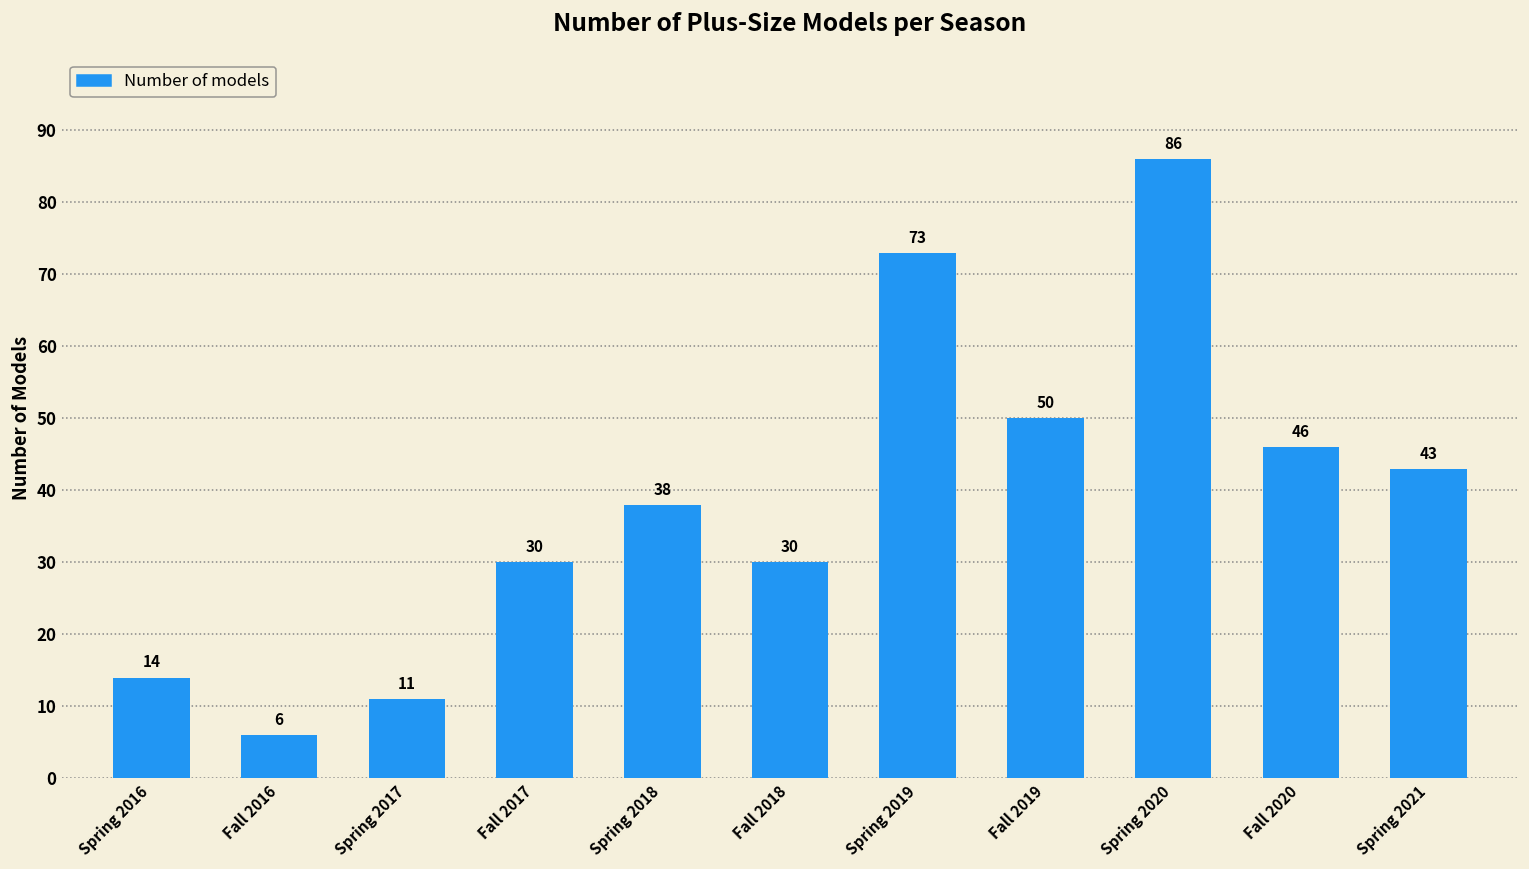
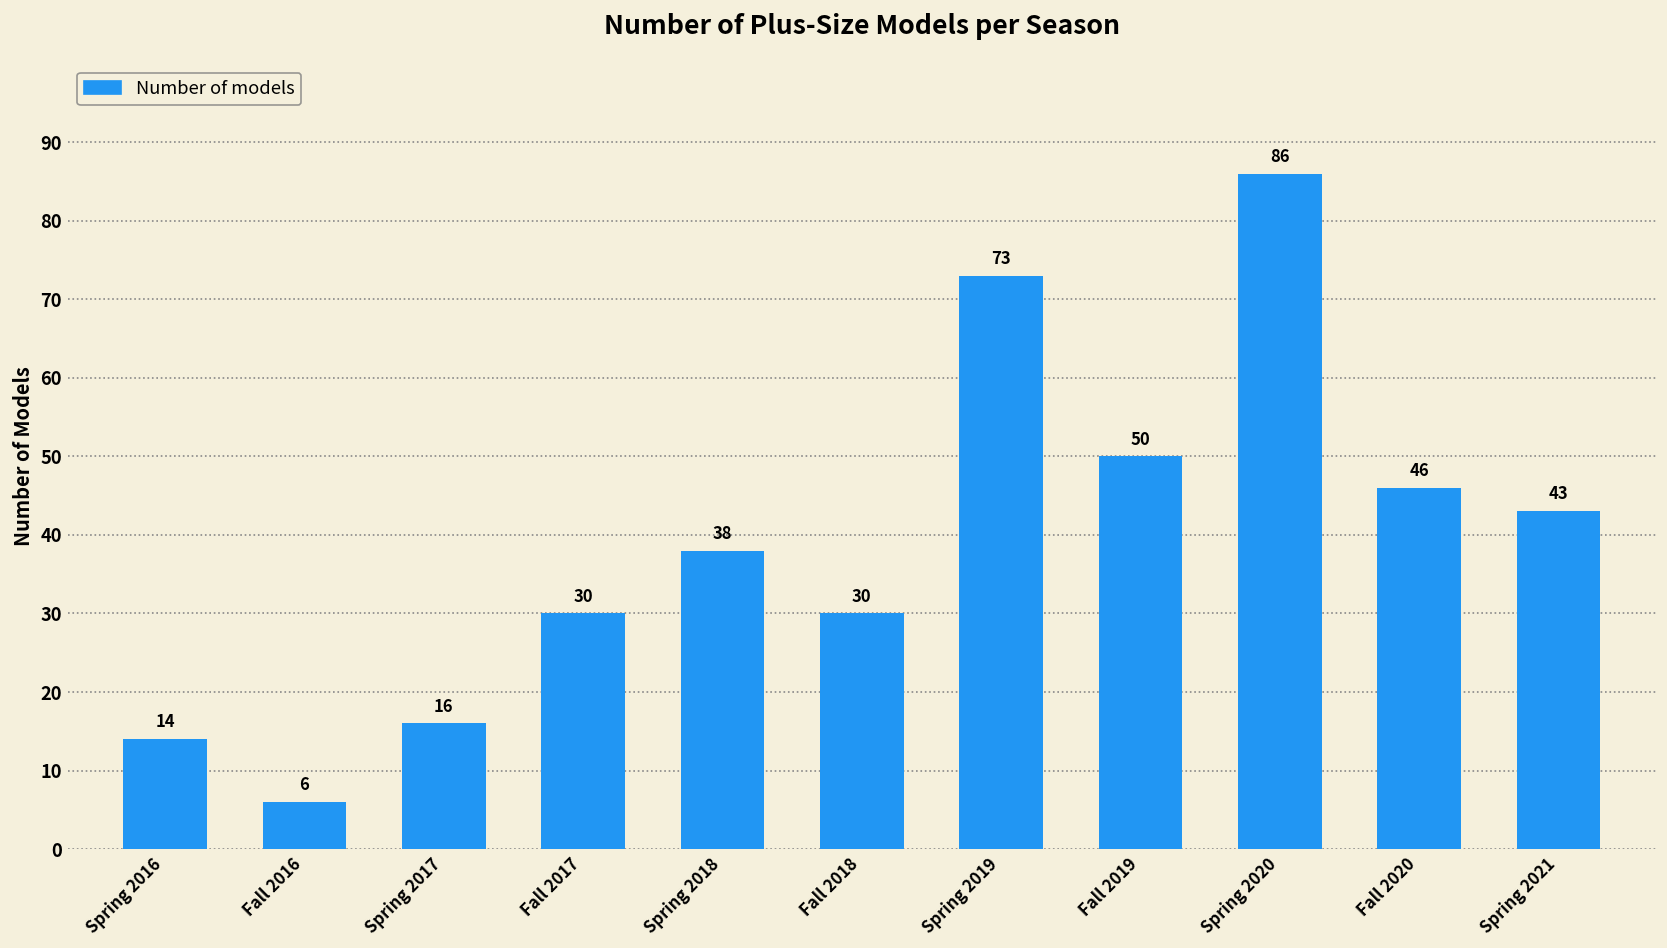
Spring 2017: 11 -> 16
